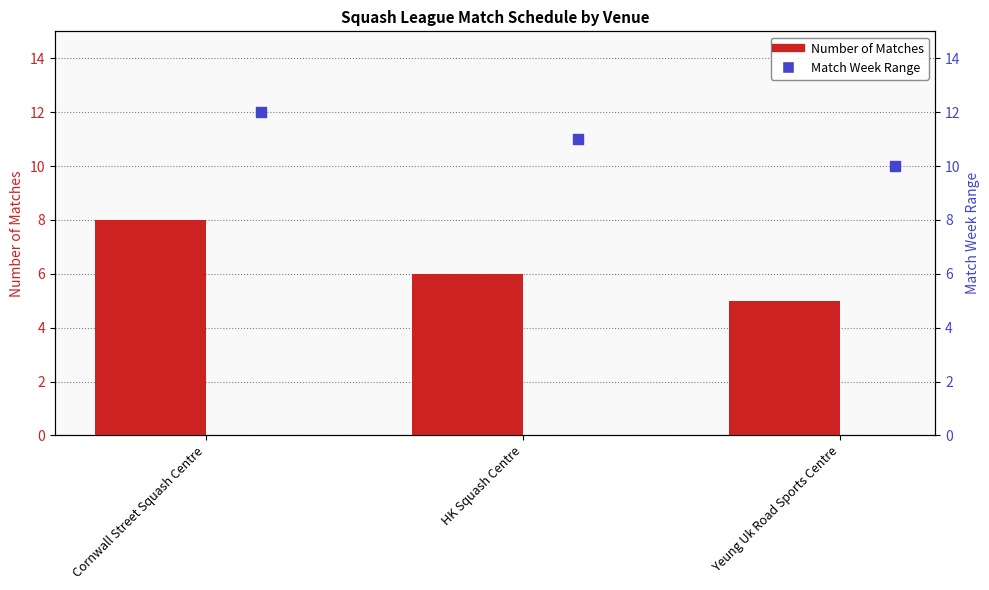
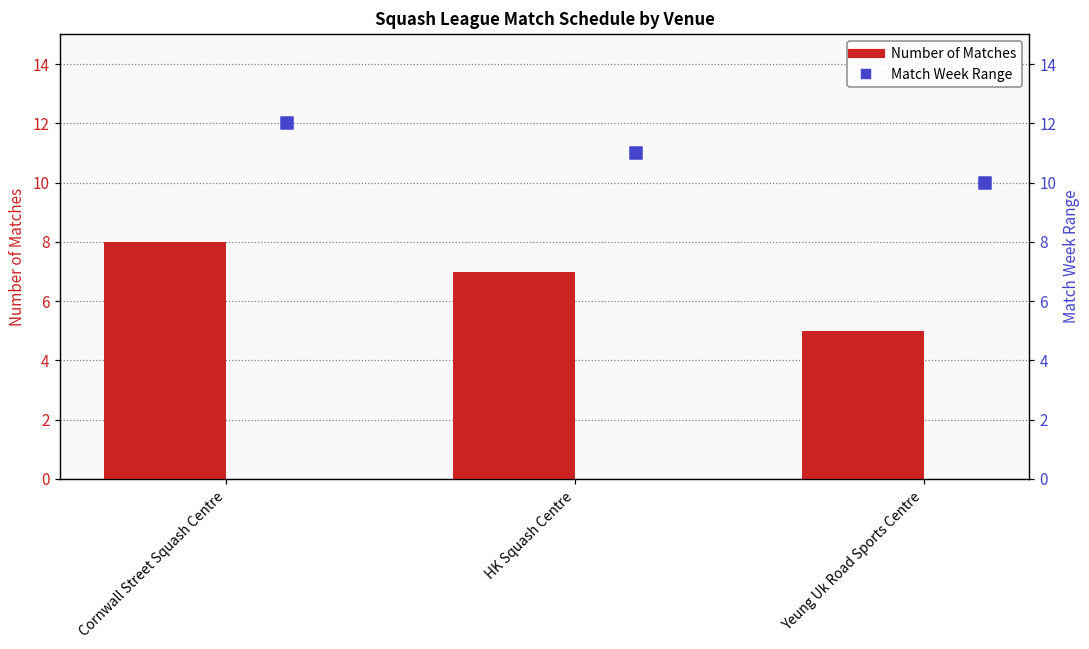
Number of Matches, HK Squash Centre: 6 -> 7
